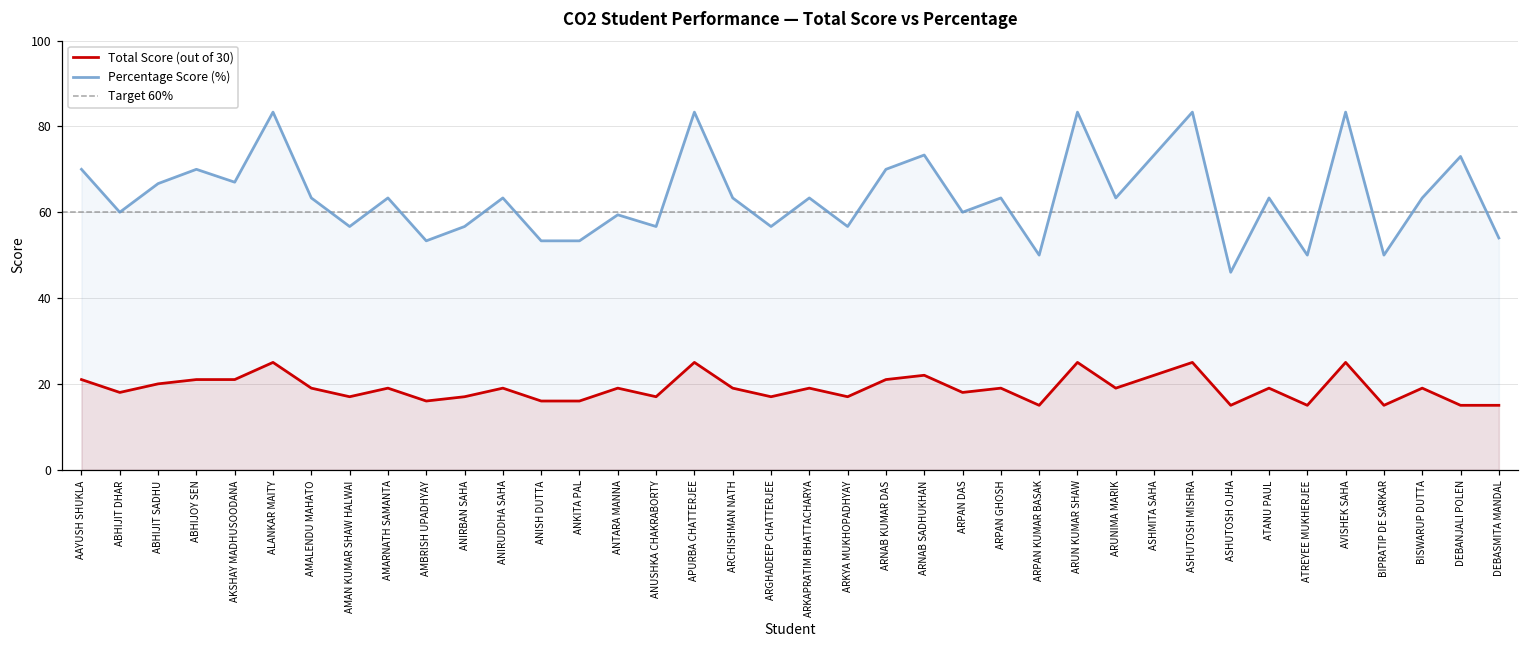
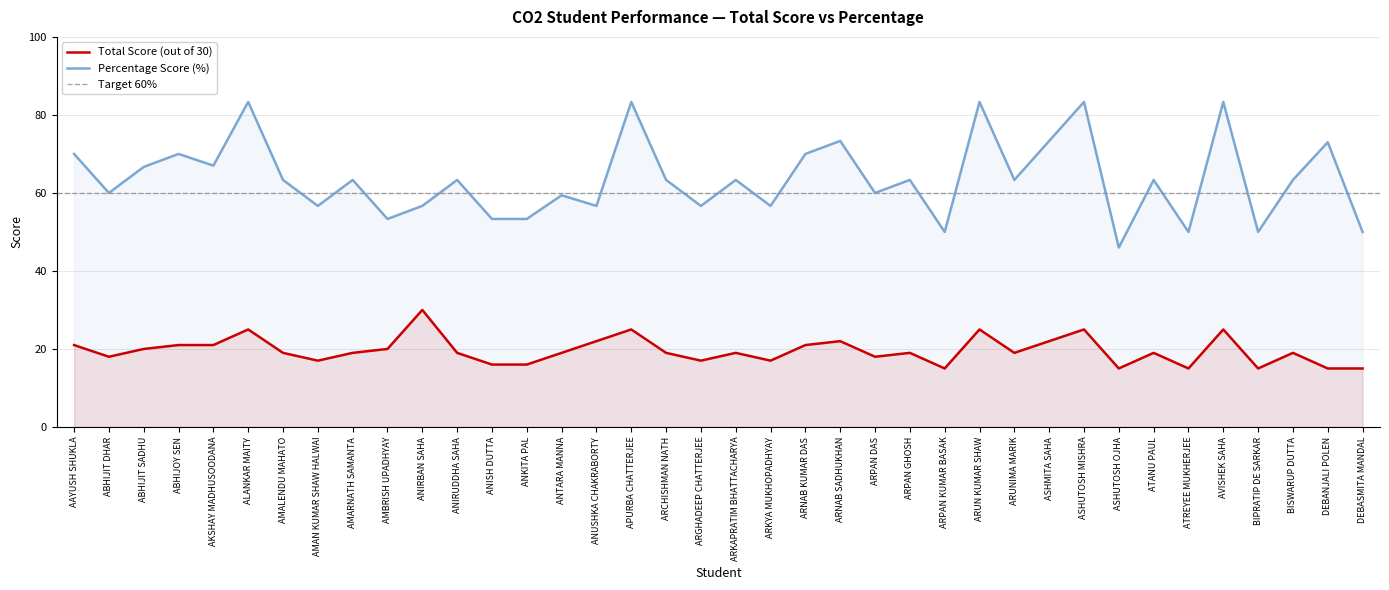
Total Score (out of 30), AMBRISH UPADHYAY: 16 -> 20
Total Score (out of 30), ANIRBAN SAHA: 17 -> 30
Total Score (out of 30), ANUSHKA CHAKRABORTY: 17 -> 22
Percentage Score (%), DEBASMITA MANDAL: 54 -> 50
